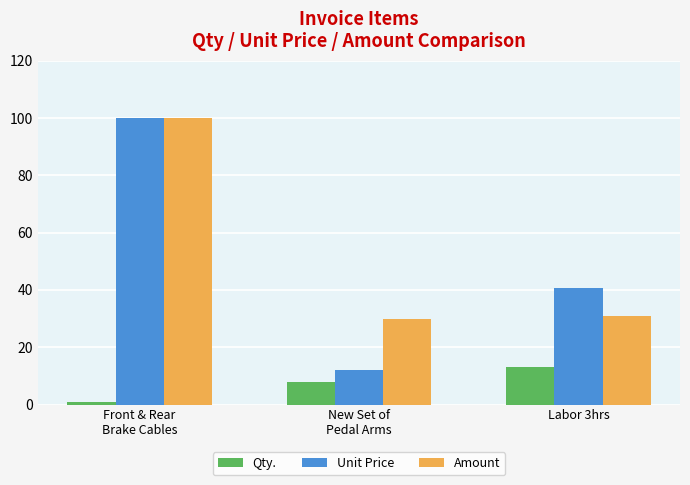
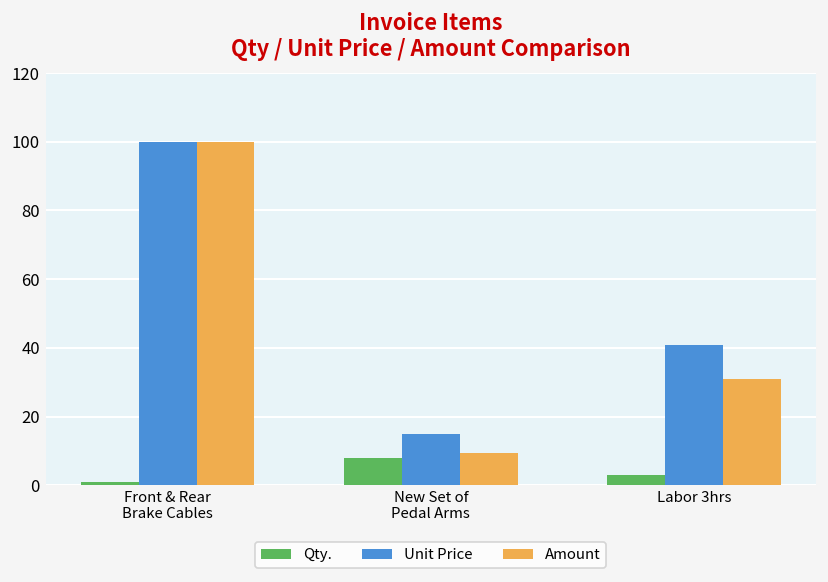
Unit Price, New Set of Pedal Arms: 12 -> 15
Amount, New Set of Pedal Arms: 30 -> 10
Qty., Labor 3hrs: 13 -> 3
